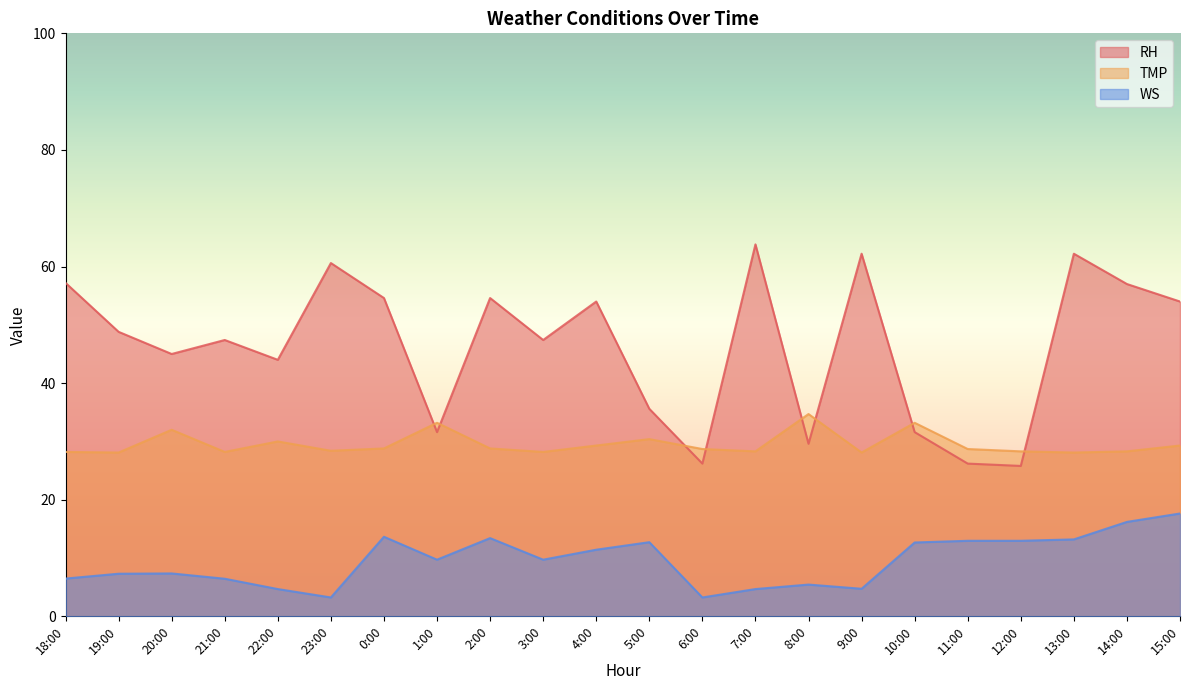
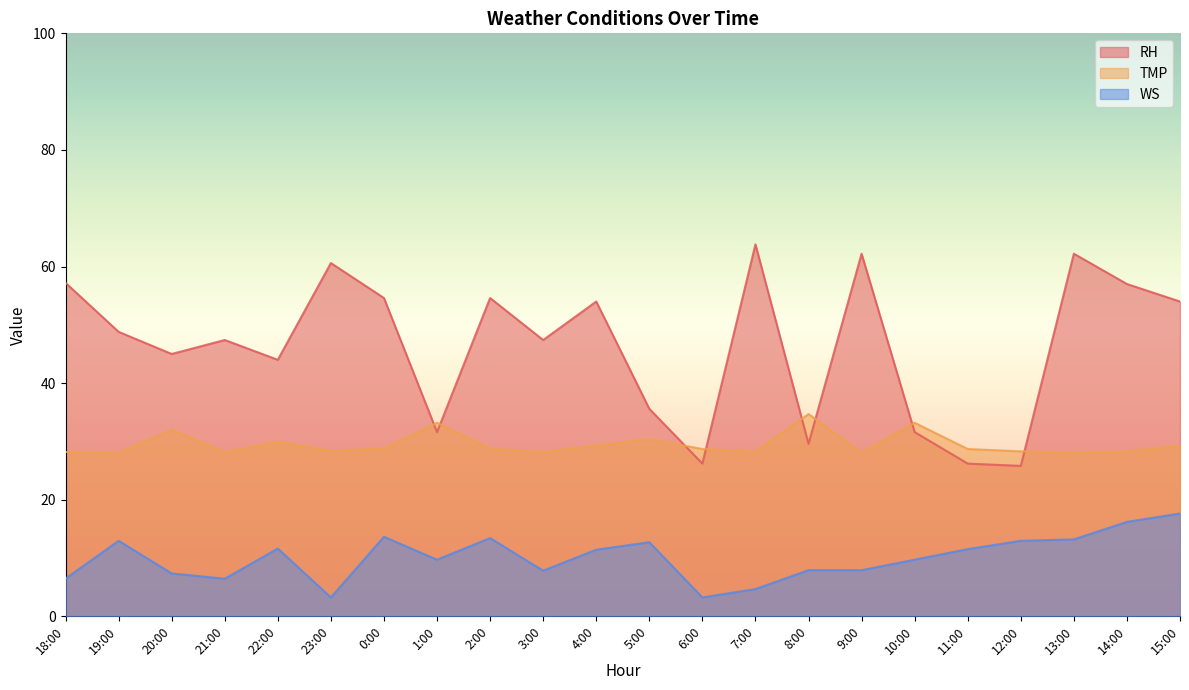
WS, 19:00: 7 -> 13
WS, 22:00: 5 -> 12
WS, 3:00: 10 -> 8
WS, 8:00: 5 -> 8
WS, 9:00: 5 -> 8
WS, 10:00: 13 -> 10
WS, 11:00: 13 -> 12
